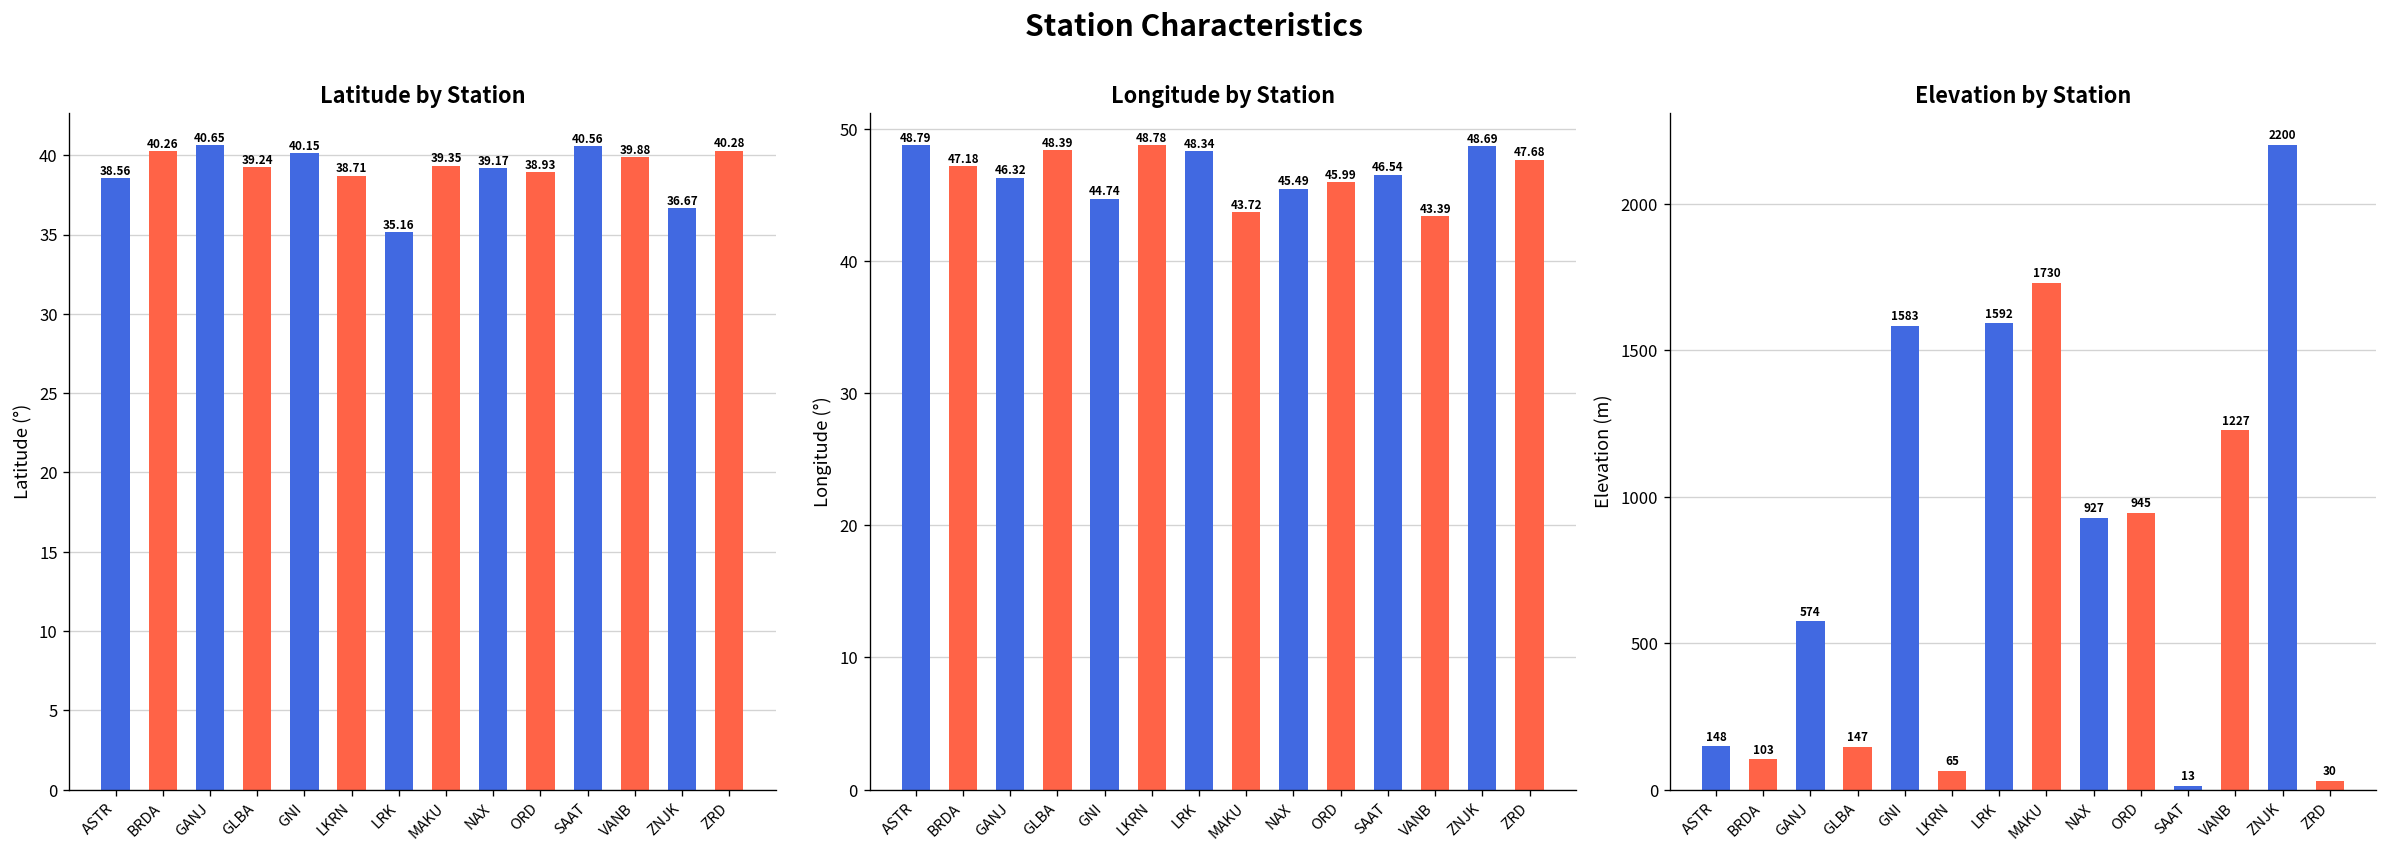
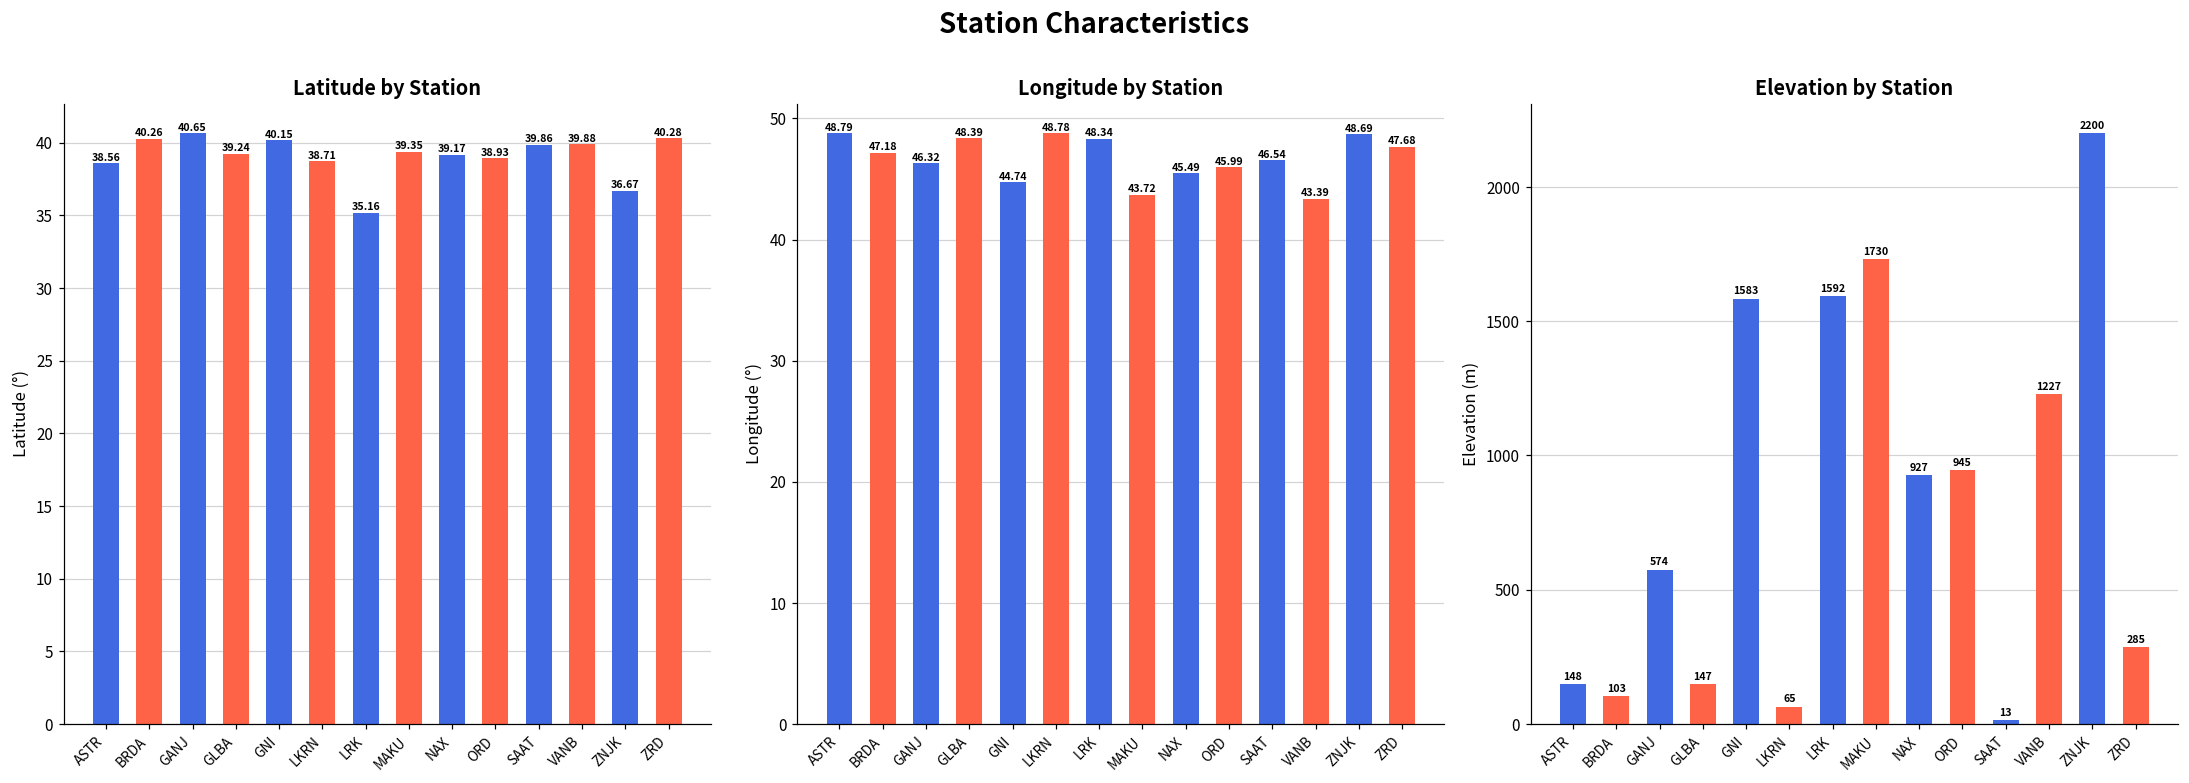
Latitude by Station, SAAT: 40.56 -> 39.86
Elevation by Station, ZRD: 30 -> 285
